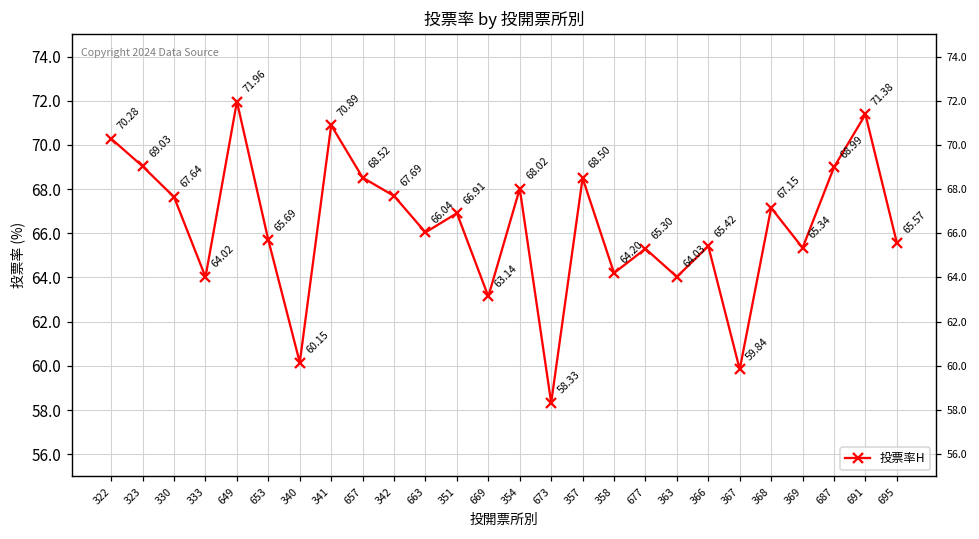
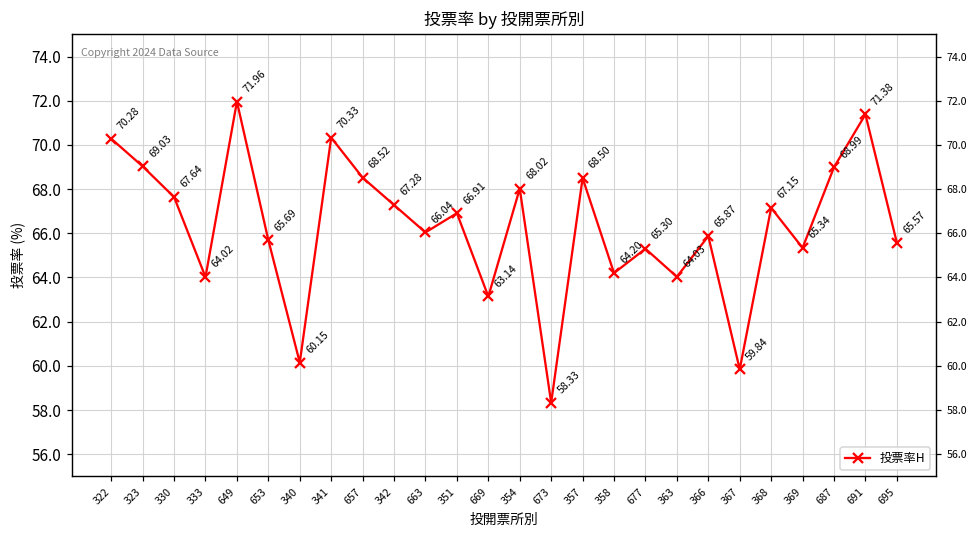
341: 70.89 -> 70.33
342: 67.69 -> 67.28
366: 65.42 -> 65.87
